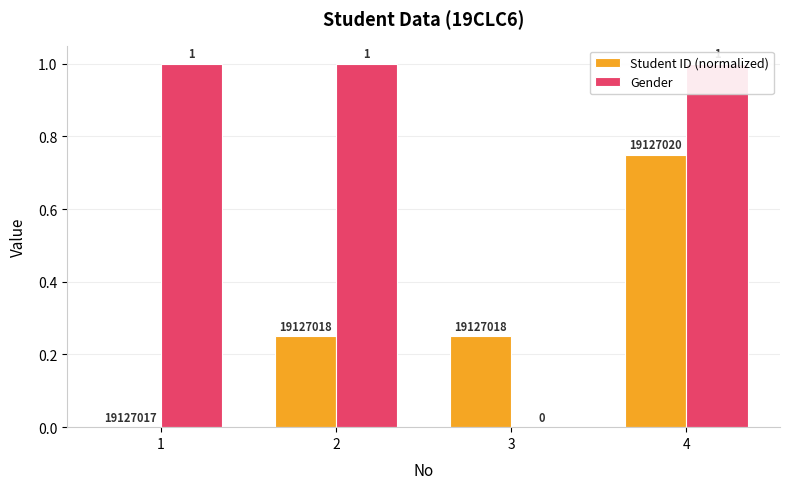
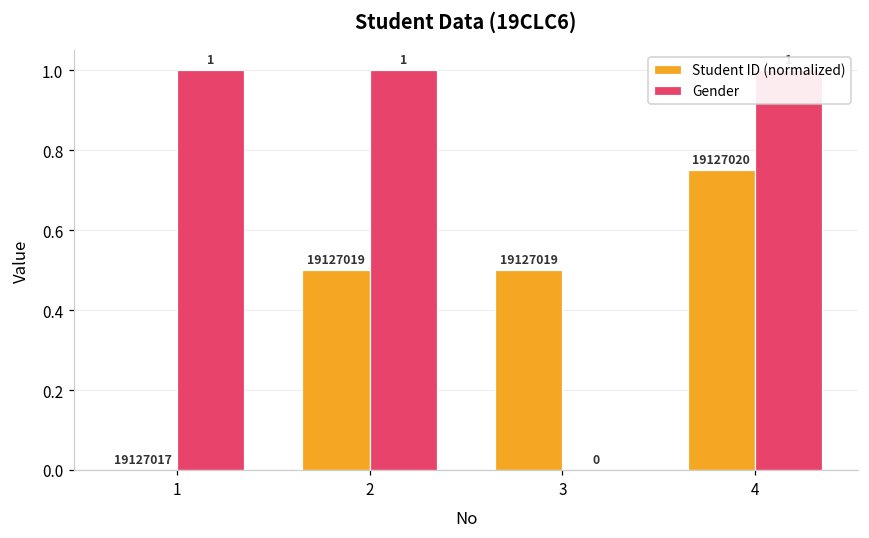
Student ID (normalized), 2: 19127018 -> 19127019
Student ID (normalized), 3: 19127018 -> 19127019
